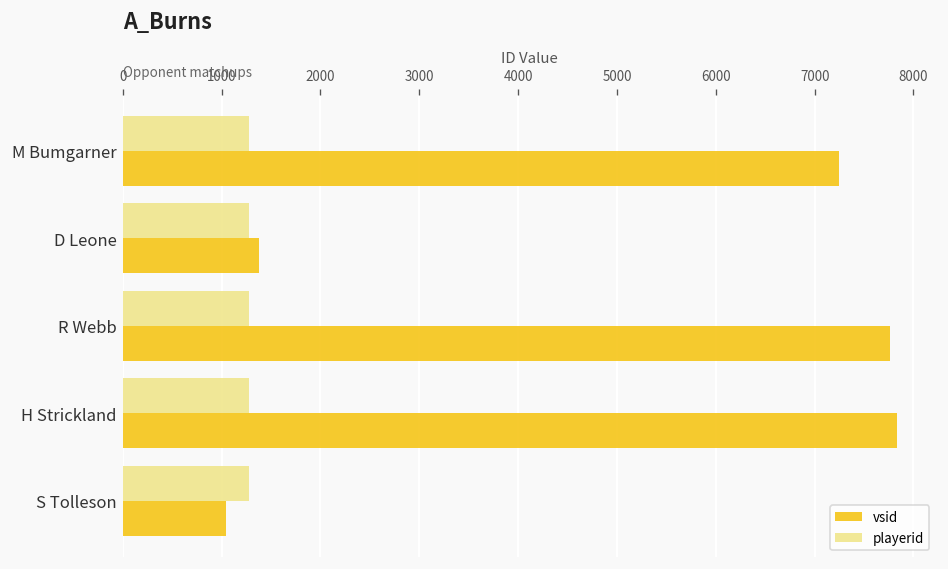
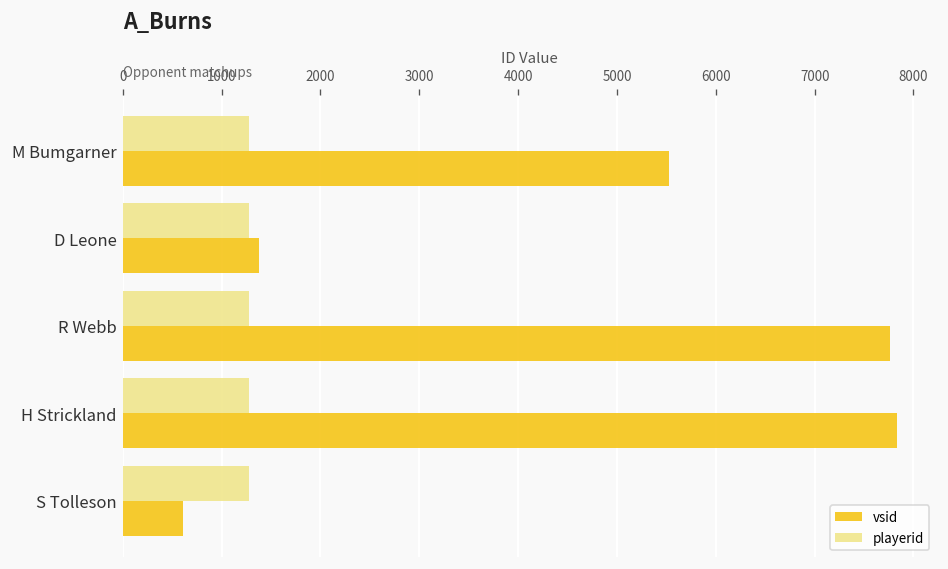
vsid, M Bumgarner: 7200 -> 5500
vsid, S Tolleson: 1000 -> 600
